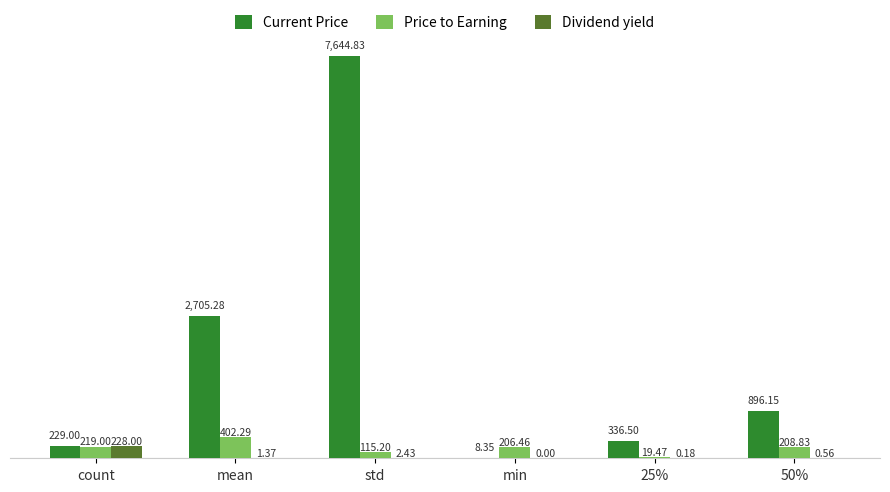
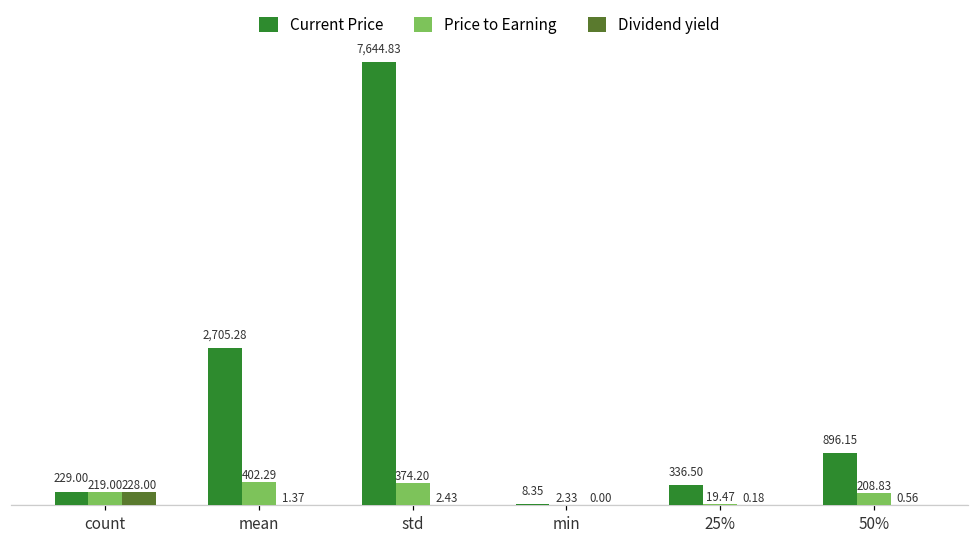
Price to Earning, std: 115.20 -> 374.20
Price to Earning, min: 206.46 -> 2.33
